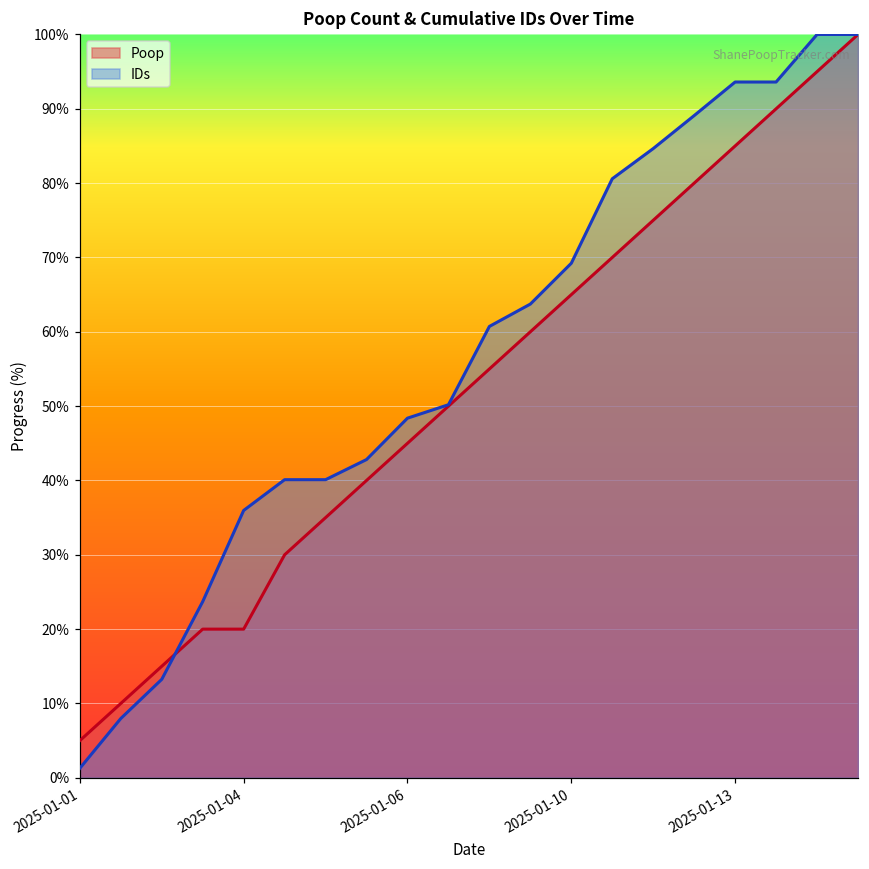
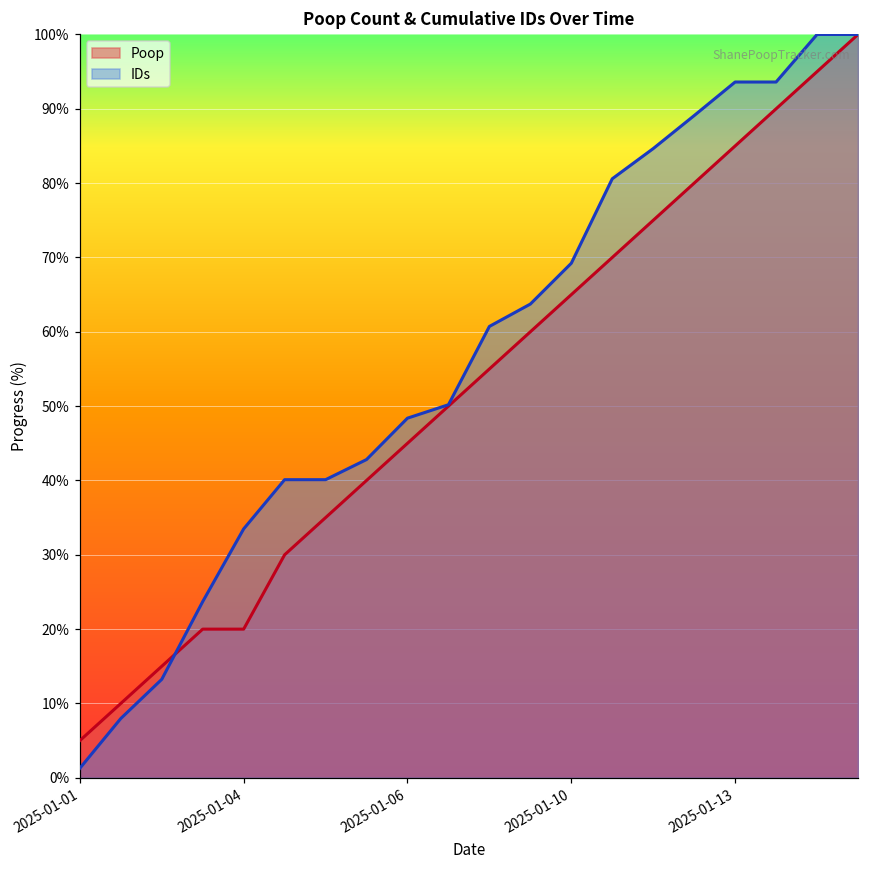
IDs, 2025-01-04: 36% -> 33%
